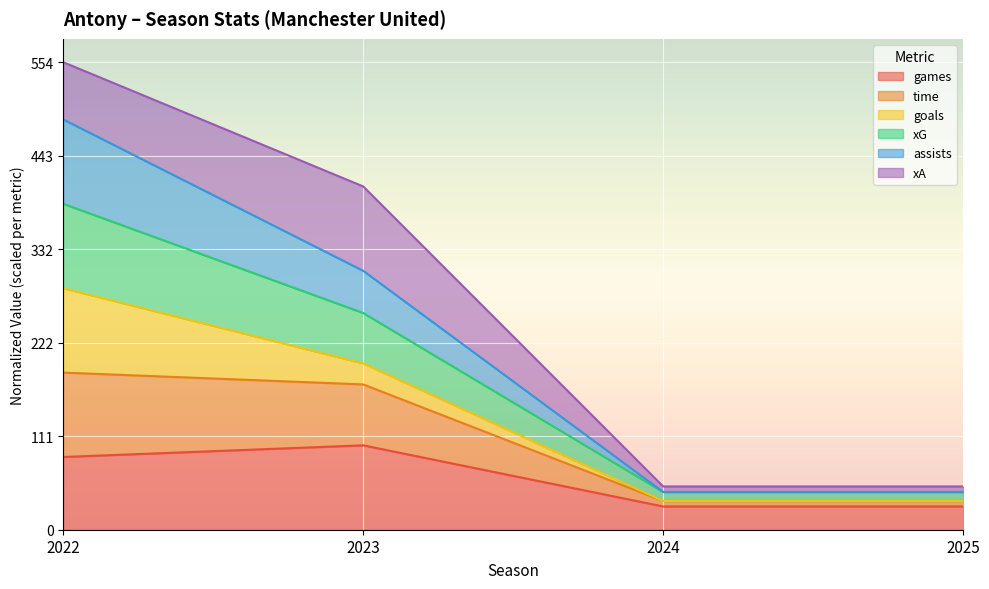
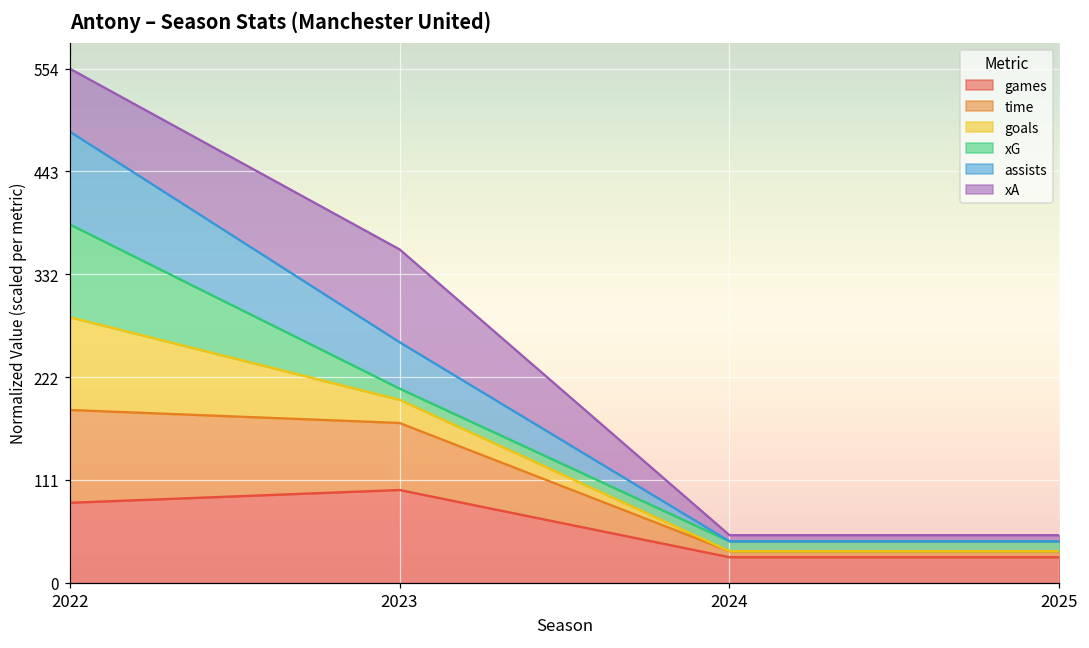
xG, 2023: 60 -> 10
